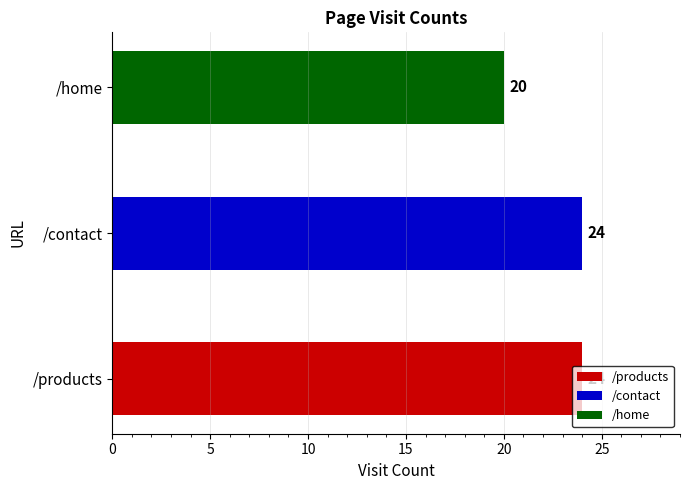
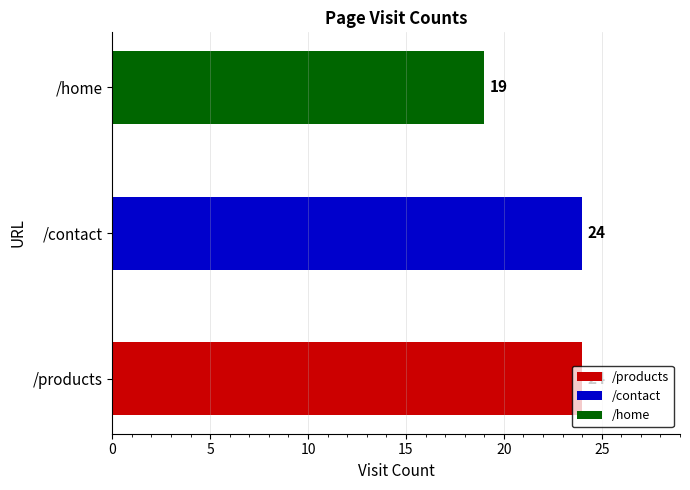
/home: 20 -> 19
